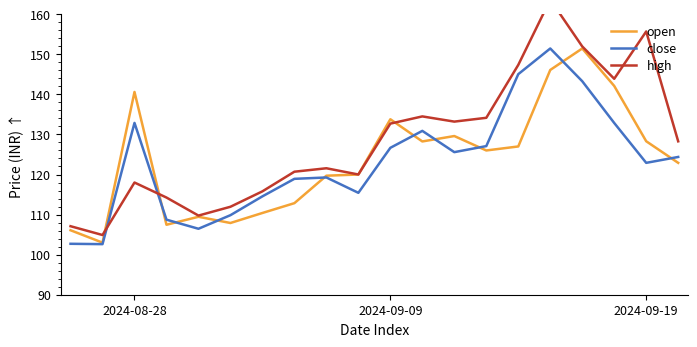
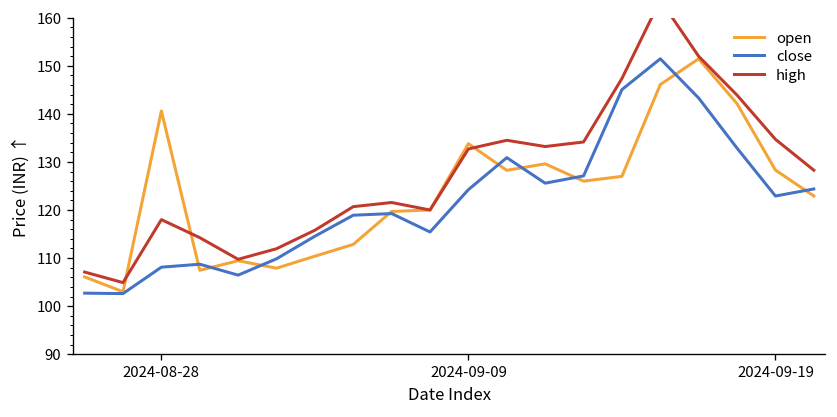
close, 2024-08-28: 133 -> 108
close, 2024-09-09: 127 -> 124
high, 2024-09-19: 156 -> 135
